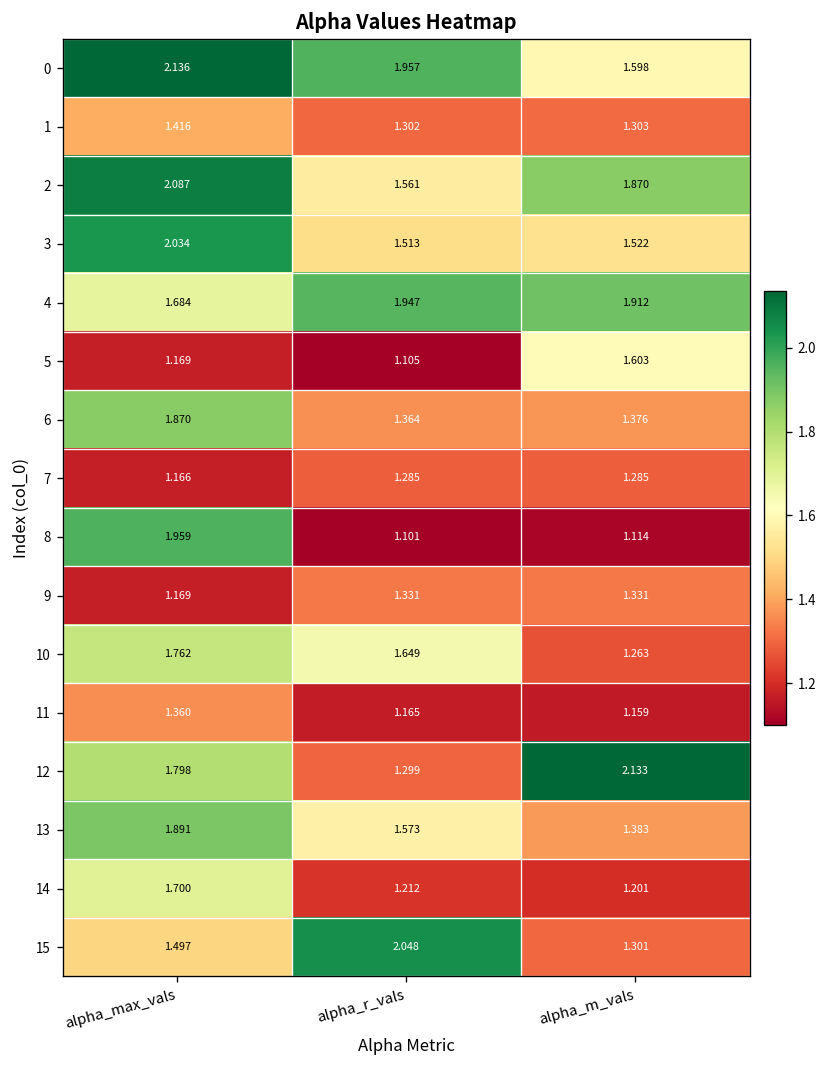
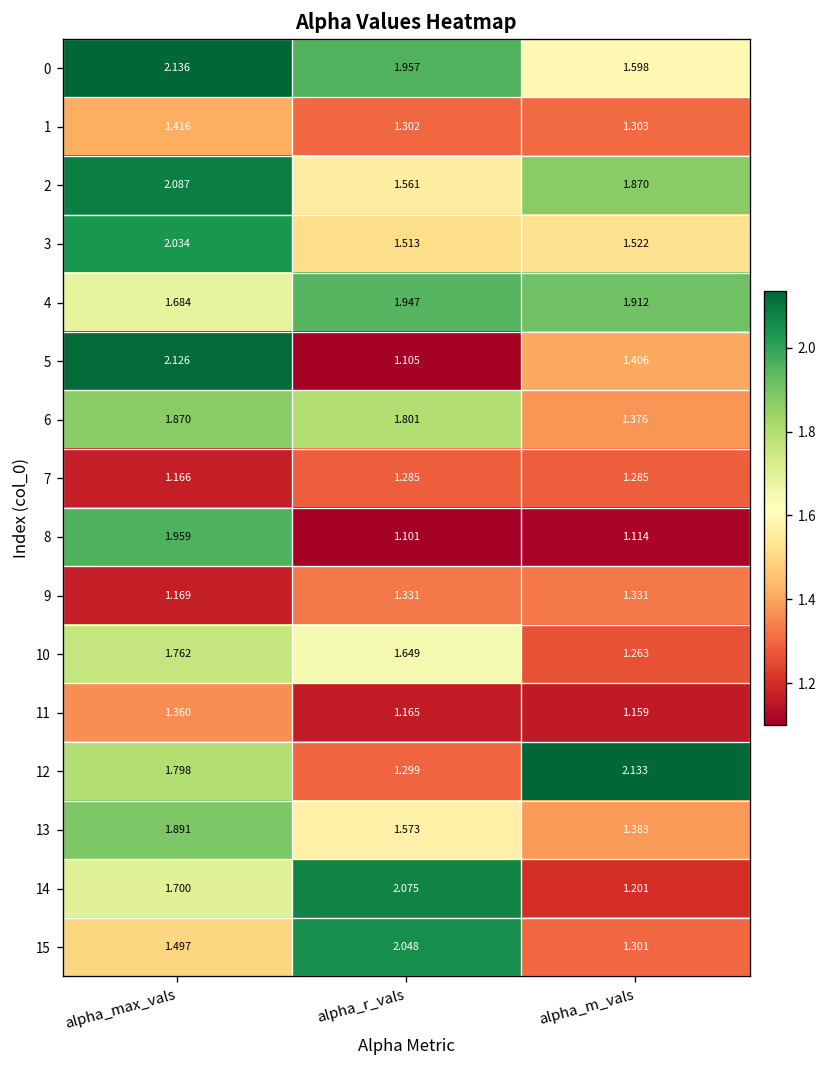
5, alpha_max_vals: 1.169 -> 2.126
5, alpha_m_vals: 1.603 -> 1.406
6, alpha_r_vals: 1.364 -> 1.801
14, alpha_r_vals: 1.212 -> 2.075
